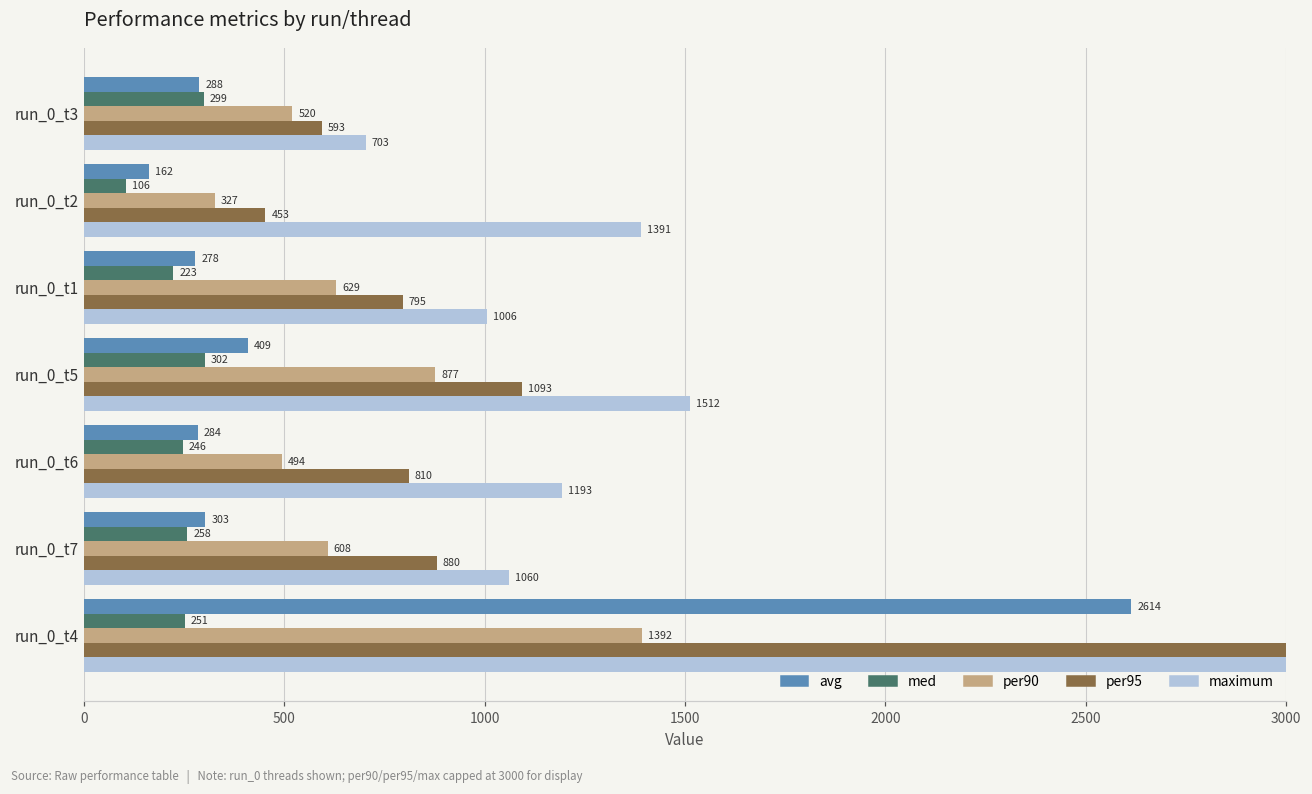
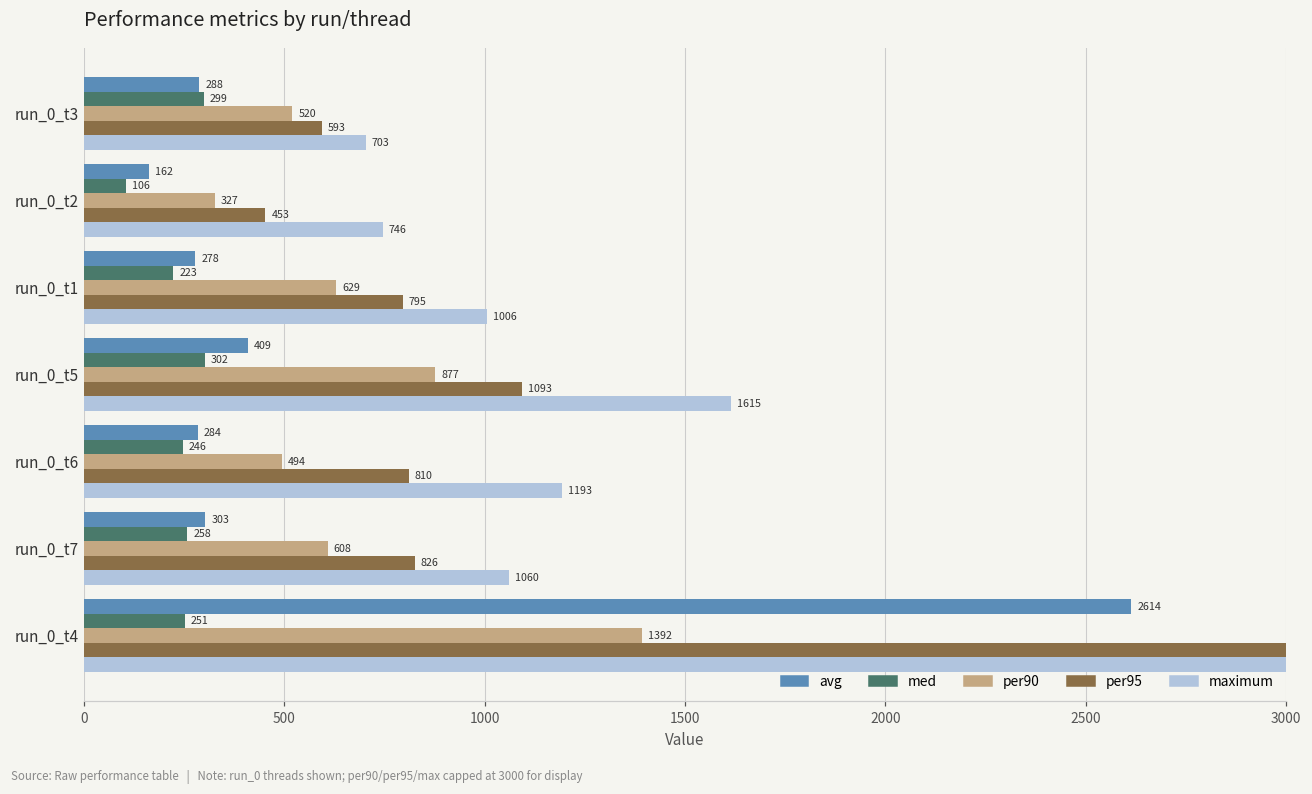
maximum, run_0_t2: 1391 -> 746
maximum, run_0_t5: 1512 -> 1615
per95, run_0_t7: 880 -> 826
